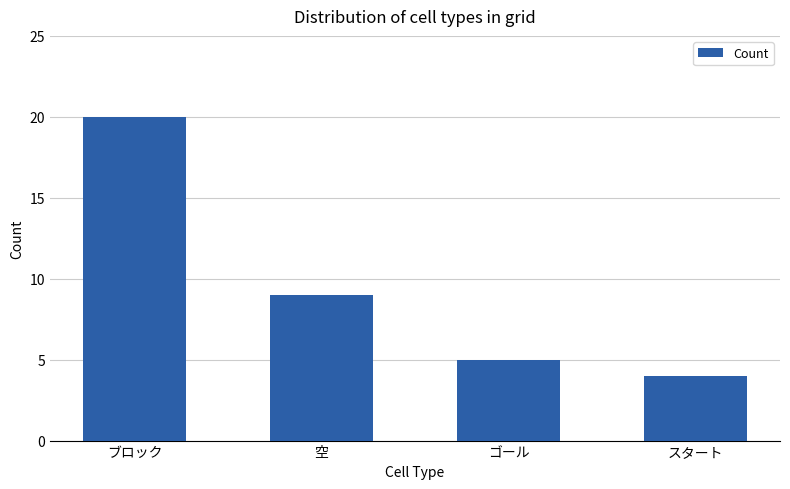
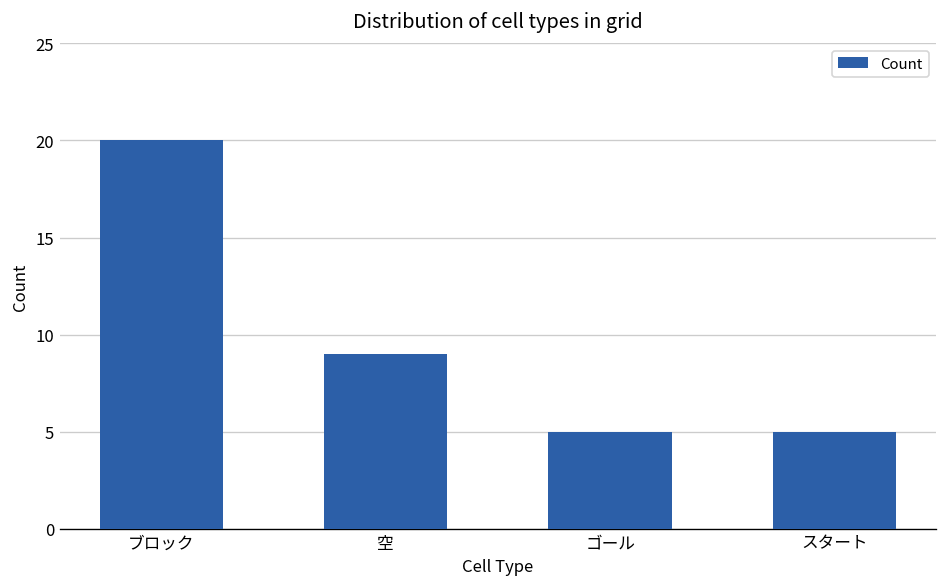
スタート: 4 -> 5
